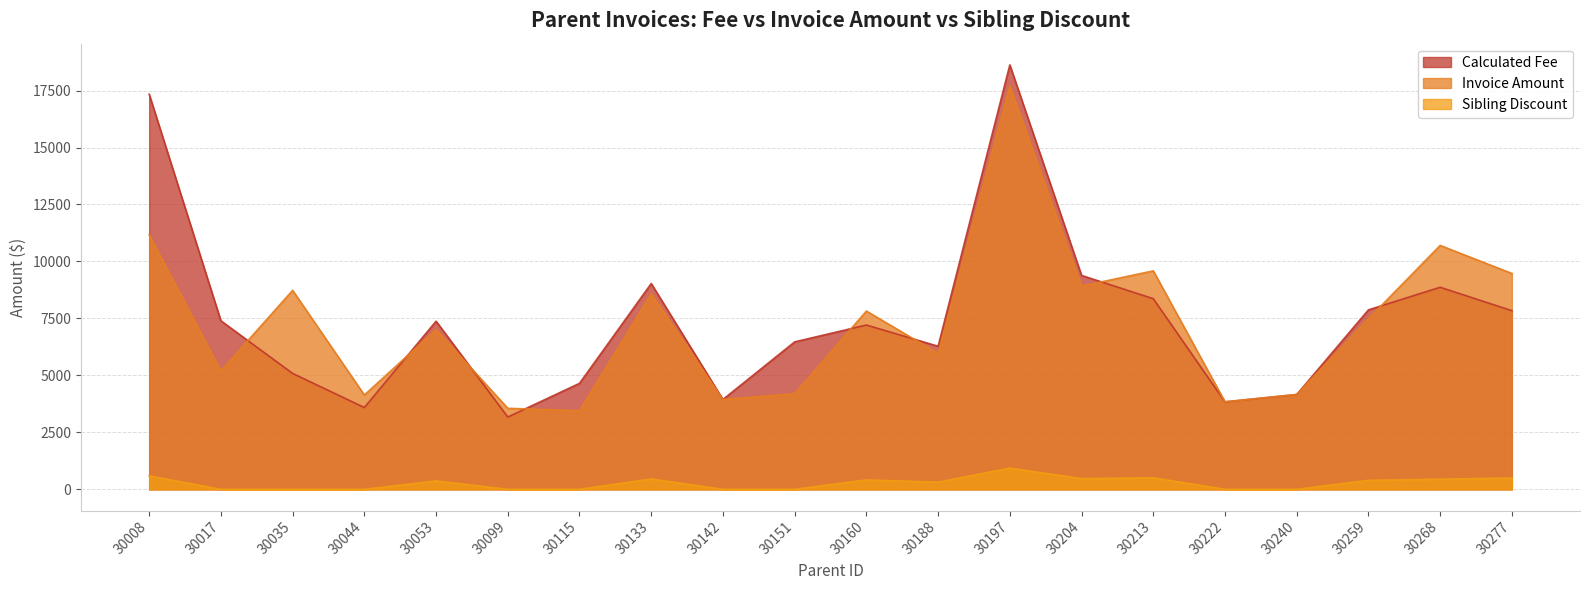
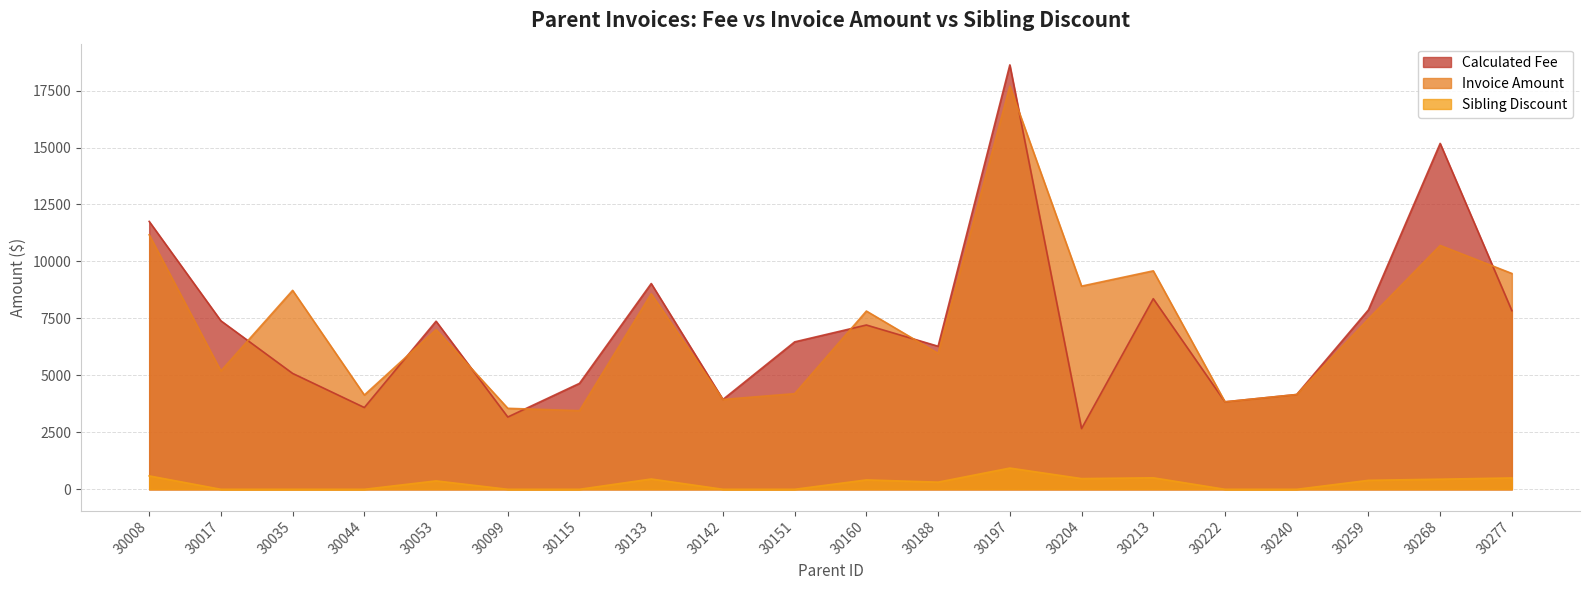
Calculated Fee, 30008: 17300 -> 11800
Calculated Fee, 30204: 9400 -> 2700
Calculated Fee, 30268: 8900 -> 15200
